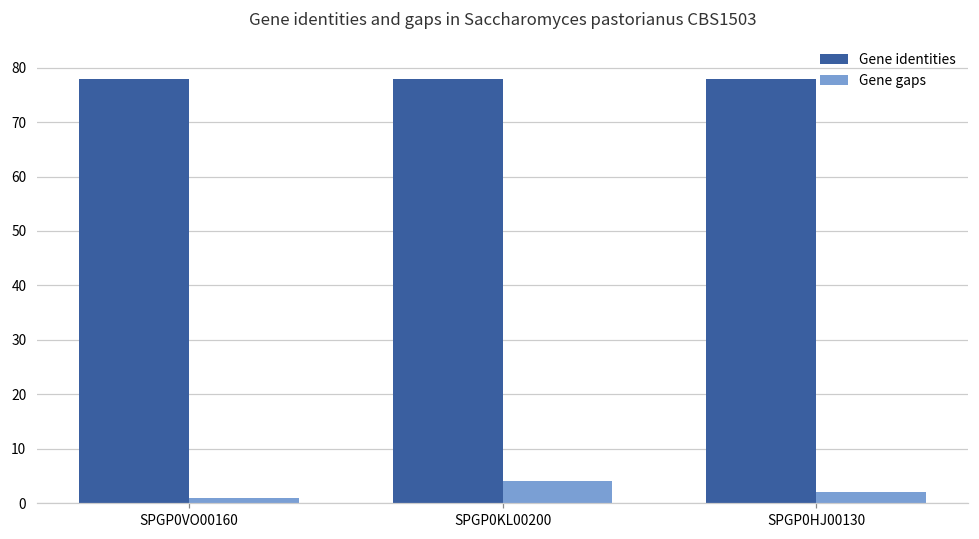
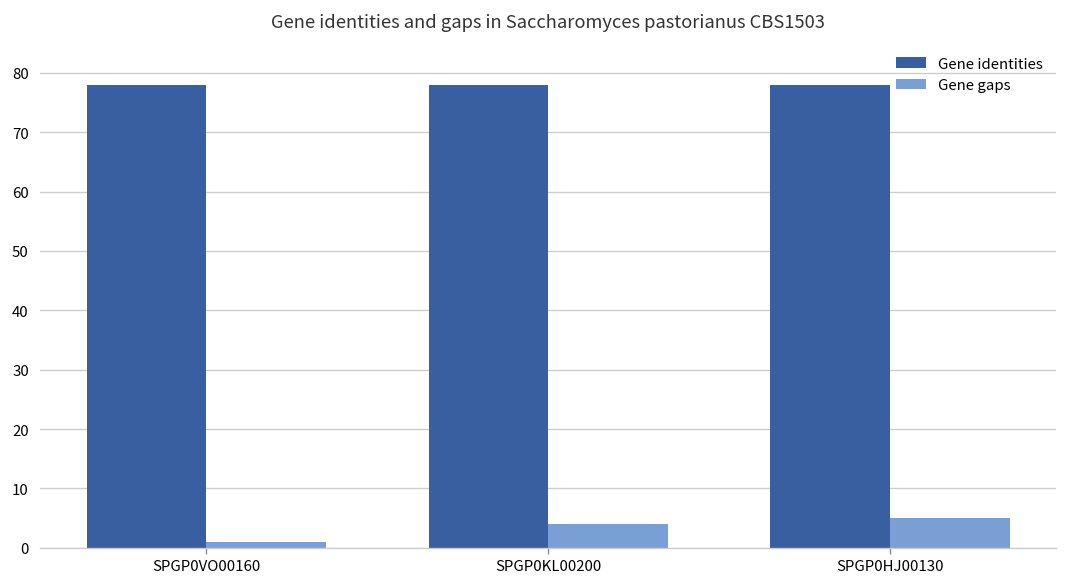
Gene gaps, SPGP0HJ00130: 2 -> 5
